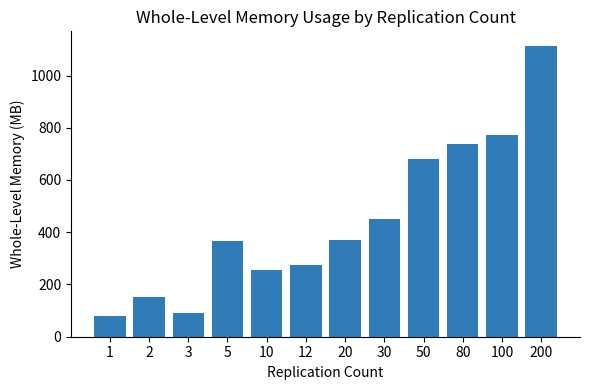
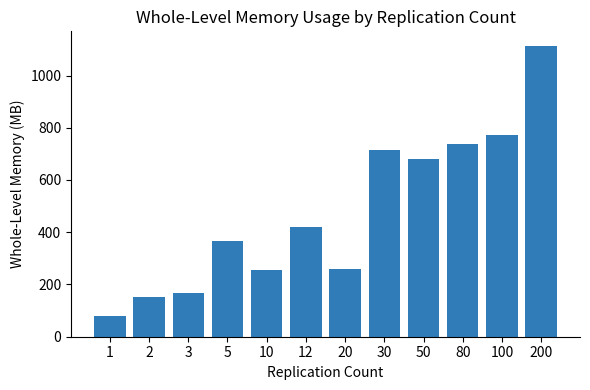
3: 90 -> 170
12: 270 -> 420
20: 370 -> 260
30: 450 -> 710
